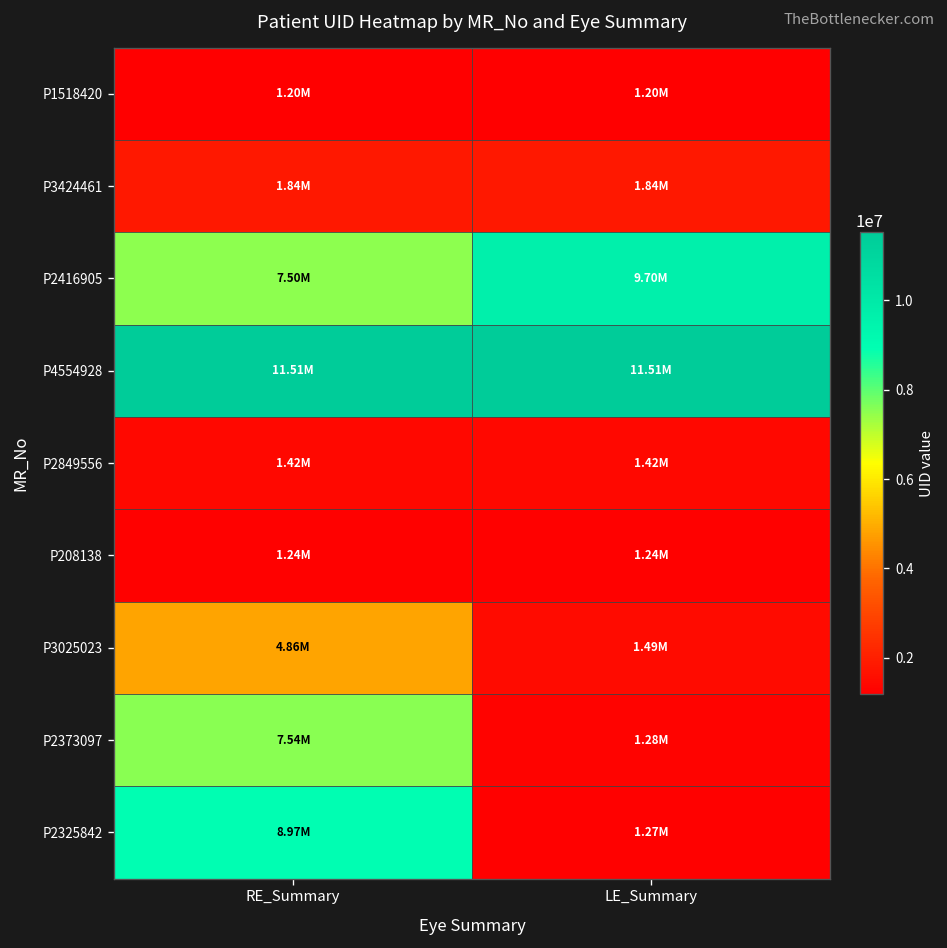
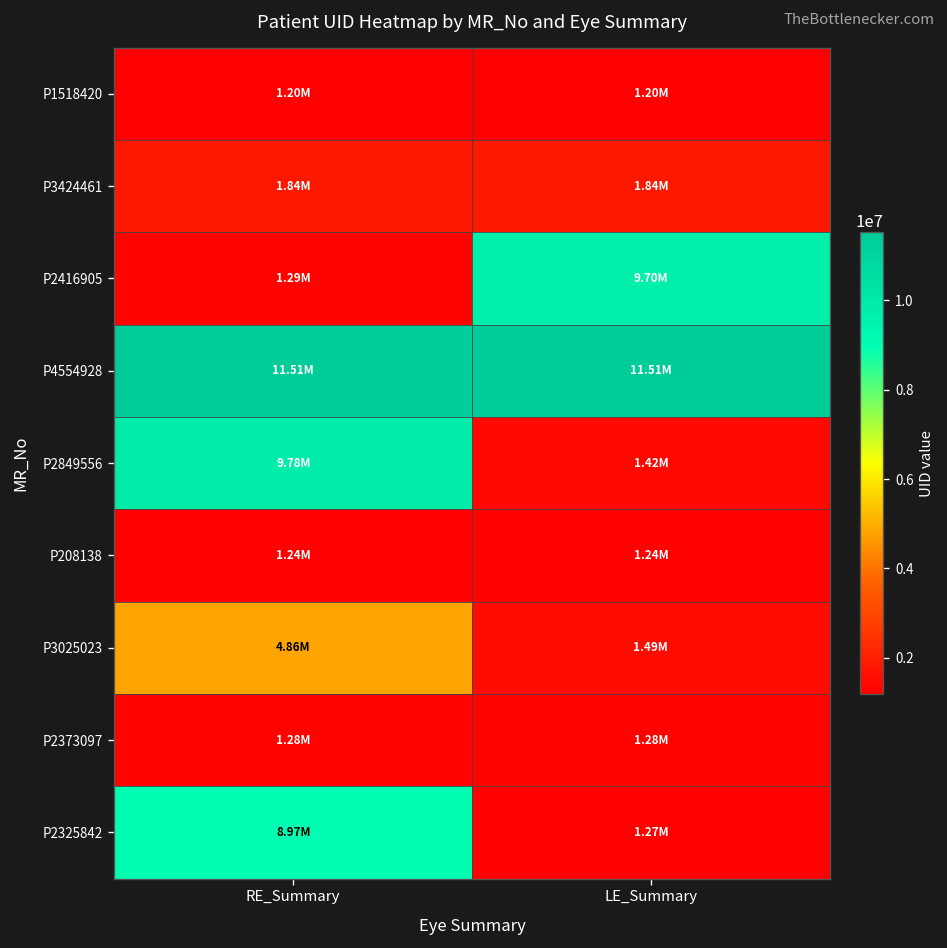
P2416905, RE_Summary: 7.50M -> 1.29M
P2849556, RE_Summary: 1.42M -> 9.78M
P2373097, RE_Summary: 7.54M -> 1.28M
